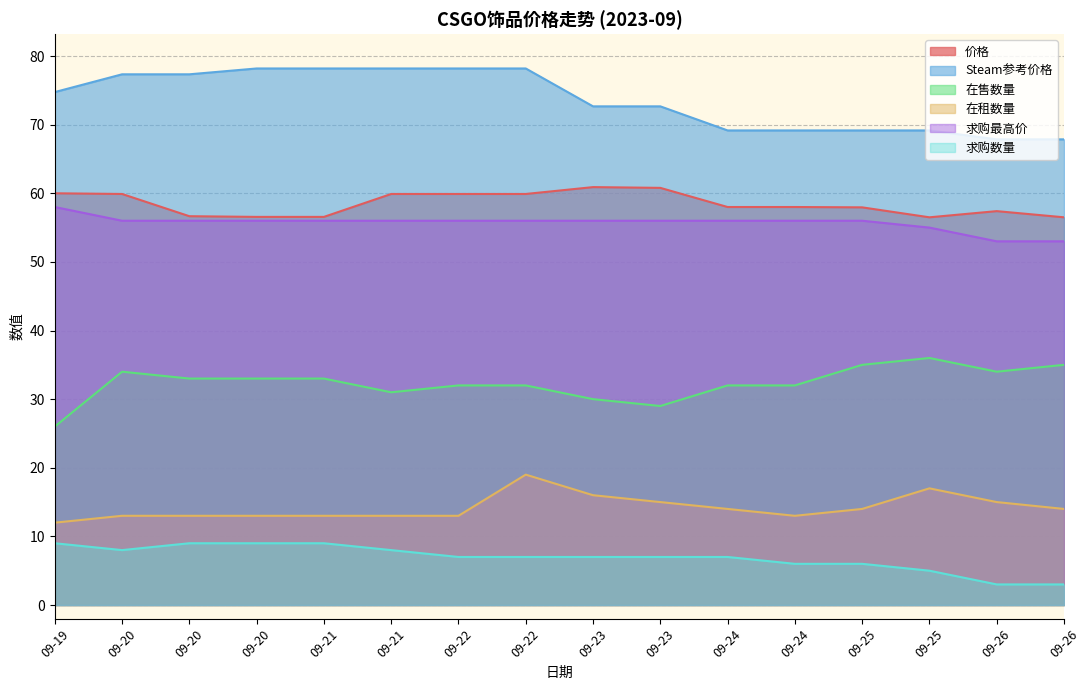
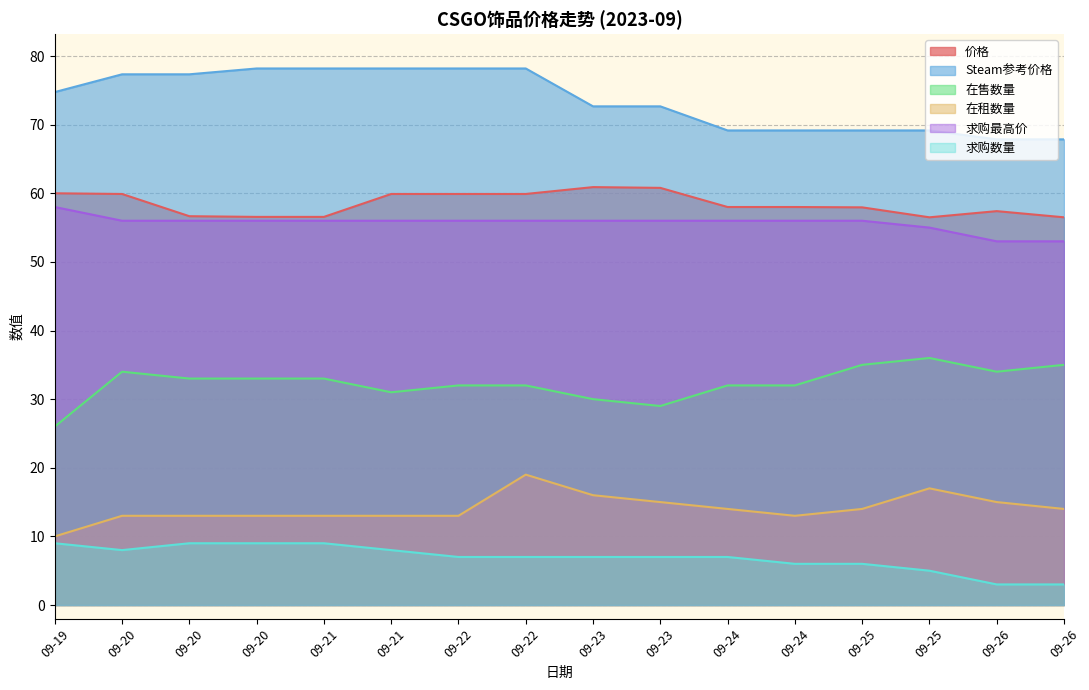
在租数量, 09-19: 12 -> 10
